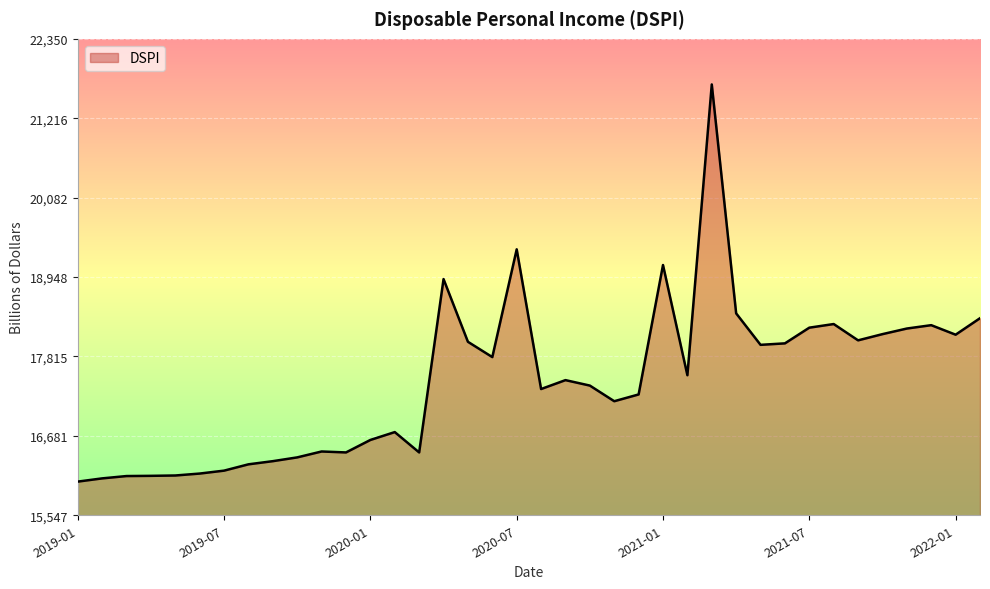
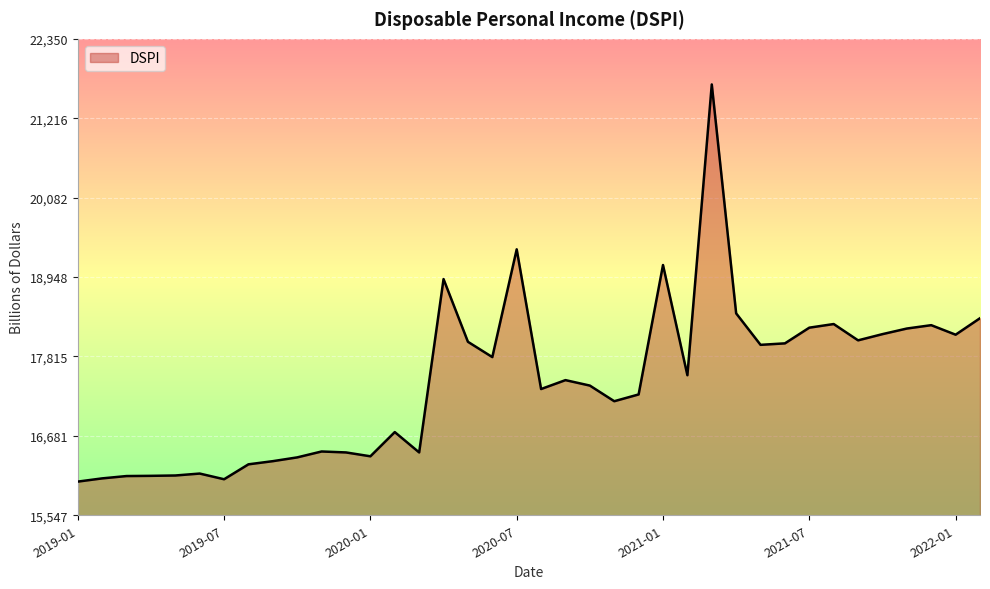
2019-07: 16,200 -> 16,100
2020-01: 16,600 -> 16,400
